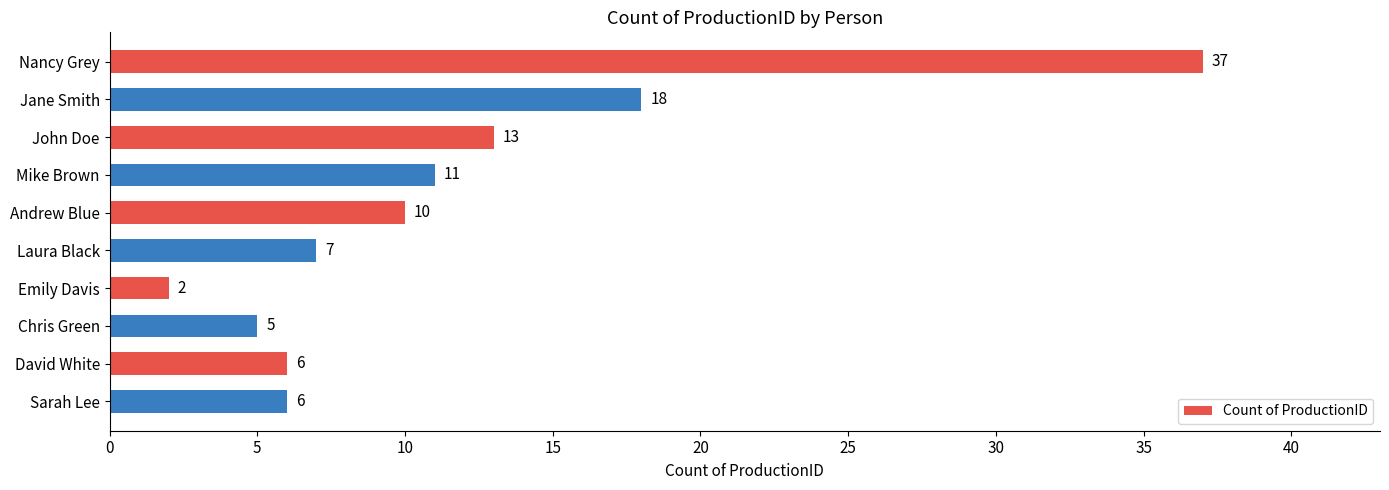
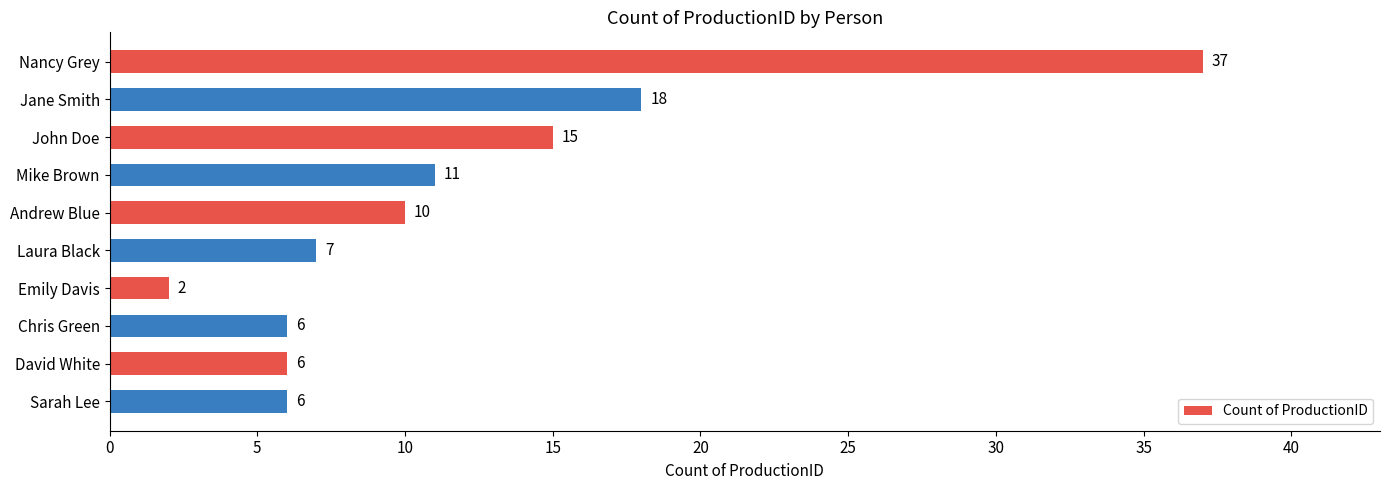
John Doe: 13 -> 15
Chris Green: 5 -> 6
